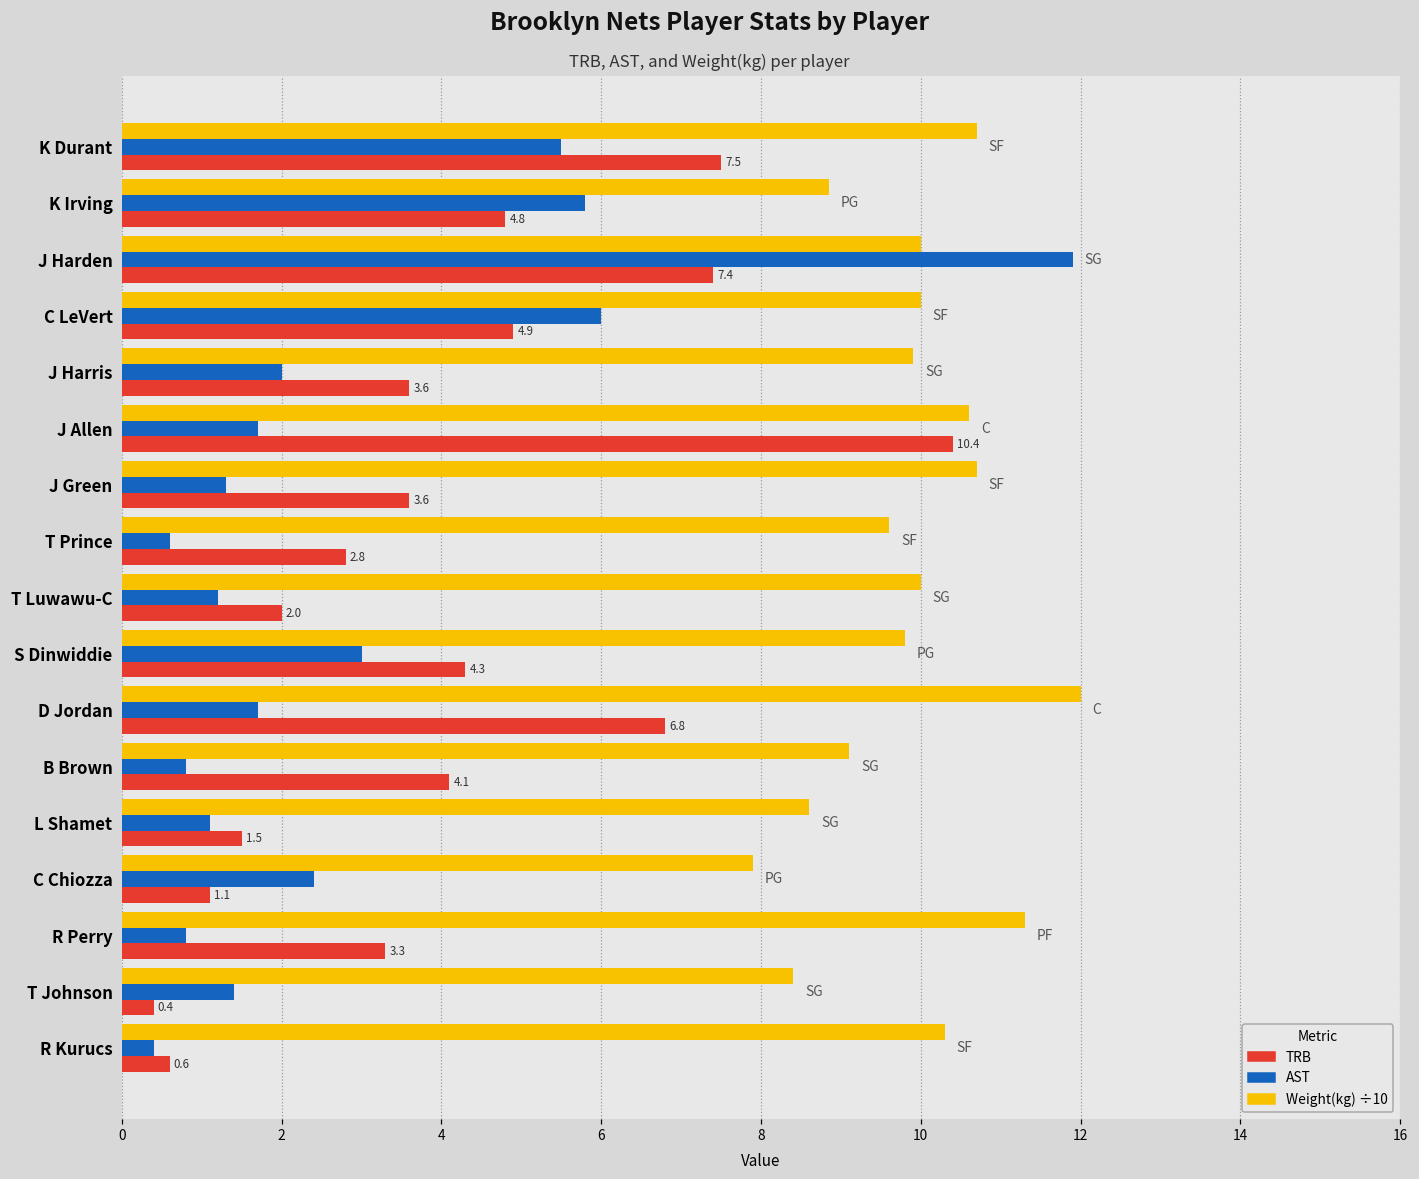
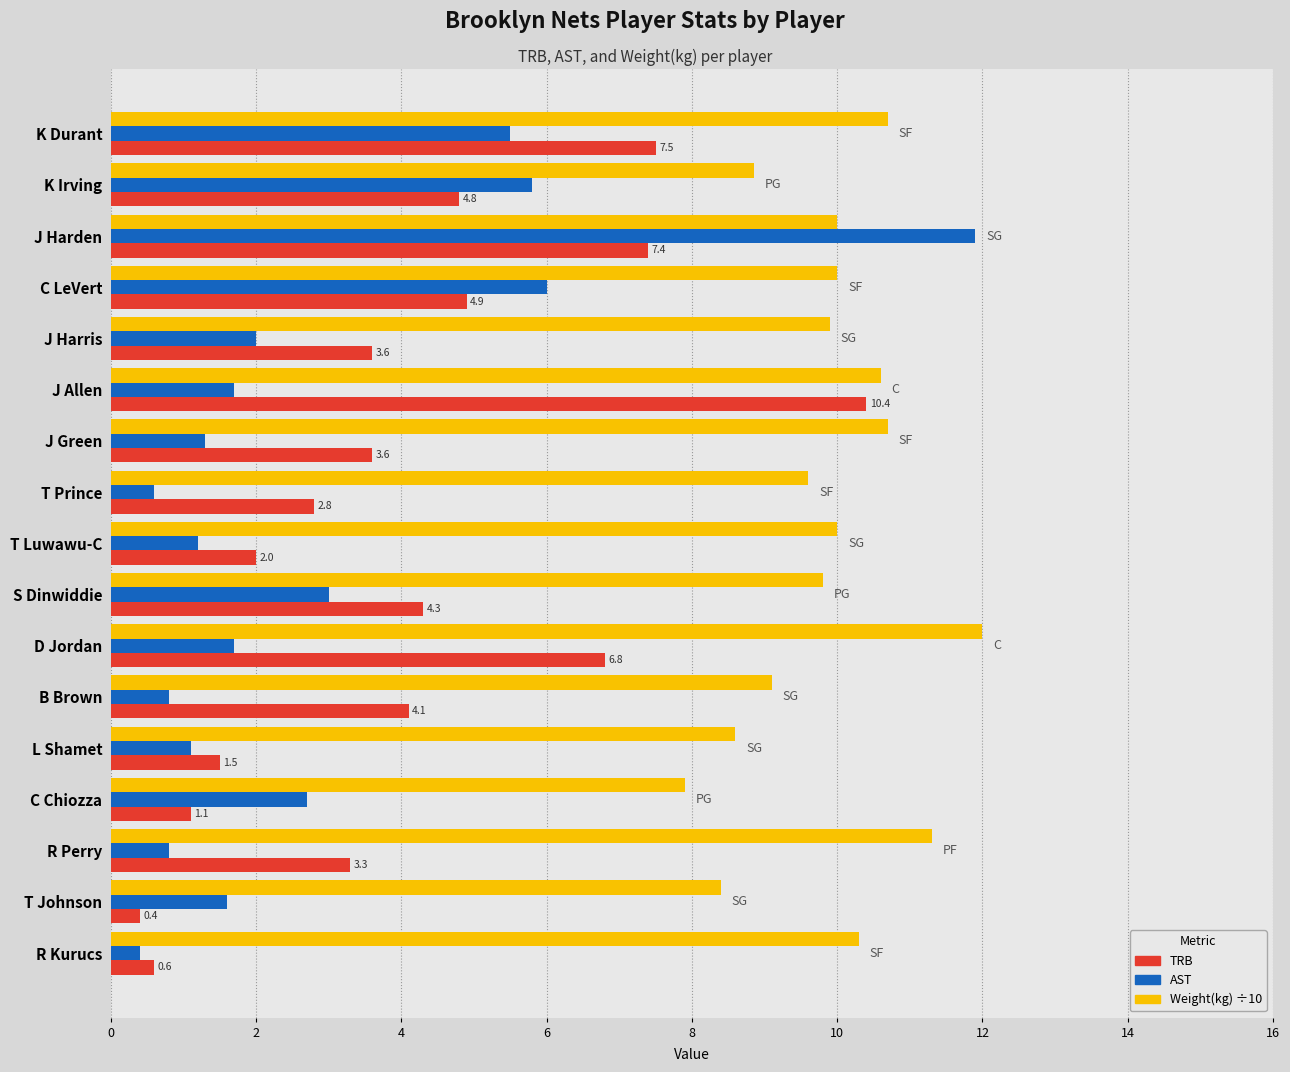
AST, C Chiozza: 2.4 -> 2.7
AST, T Johnson: 1.4 -> 1.6
